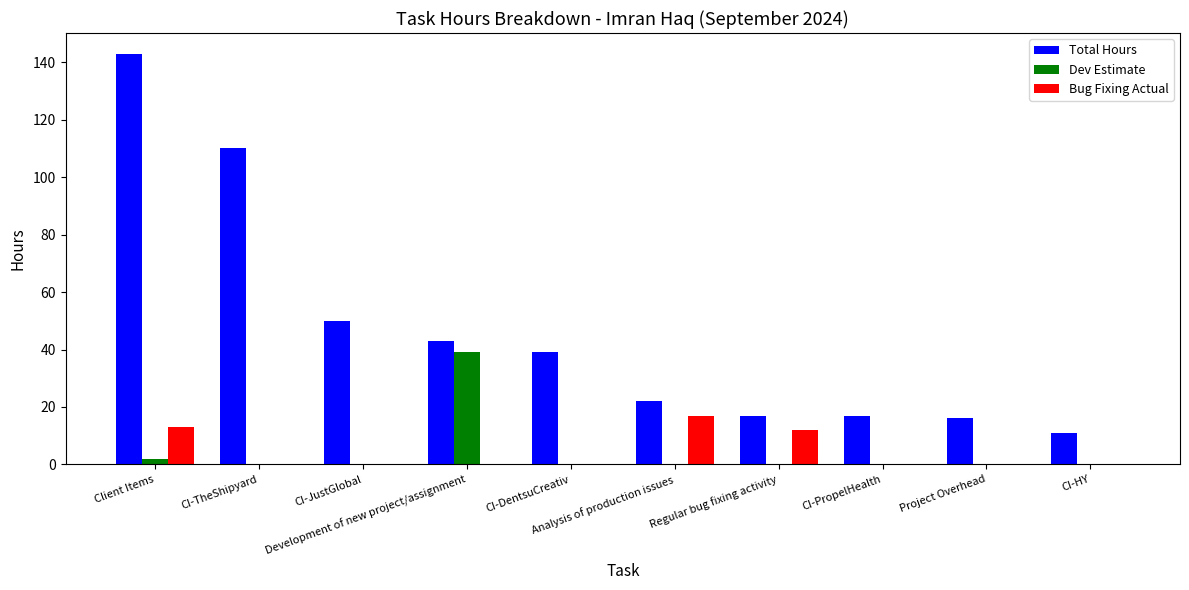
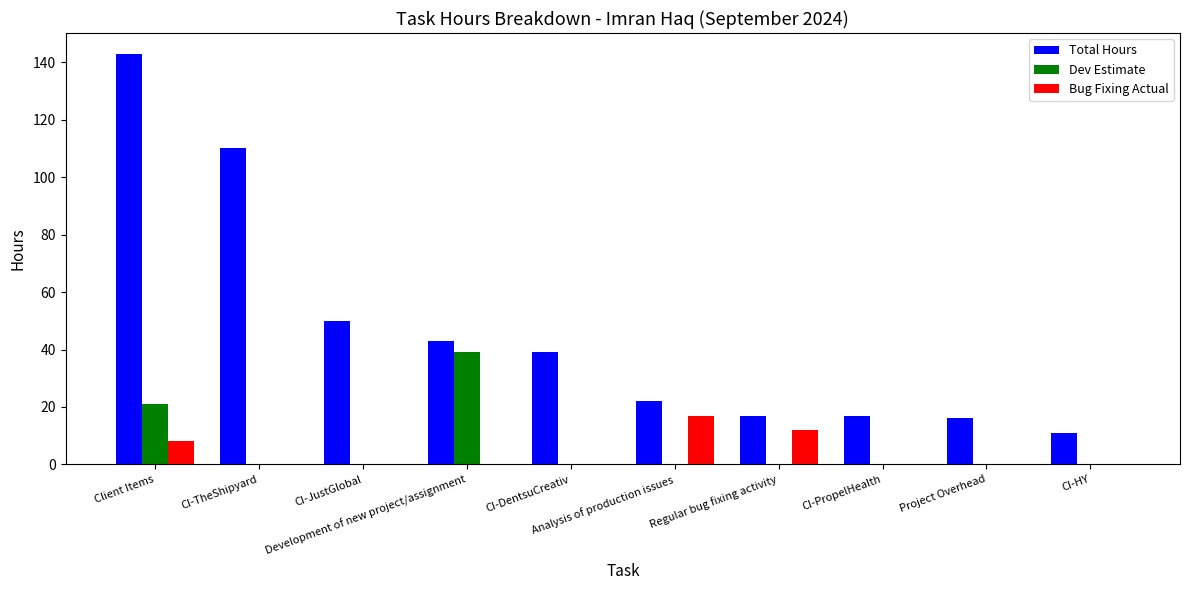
Dev Estimate, Client Items: 2 -> 21
Bug Fixing Actual, Client Items: 13 -> 8
